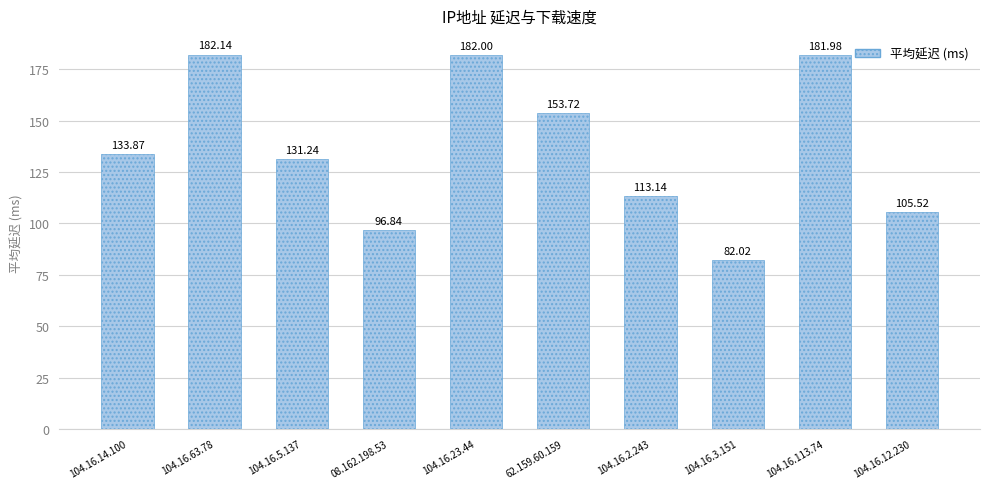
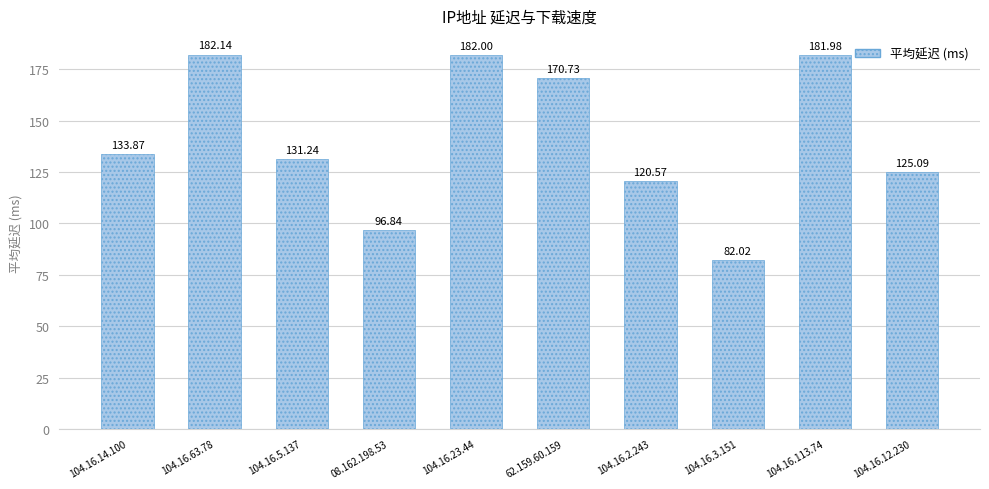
62.159.60.159: 153.72 -> 170.73
104.16.2.243: 113.14 -> 120.57
104.16.12.230: 105.52 -> 125.09
